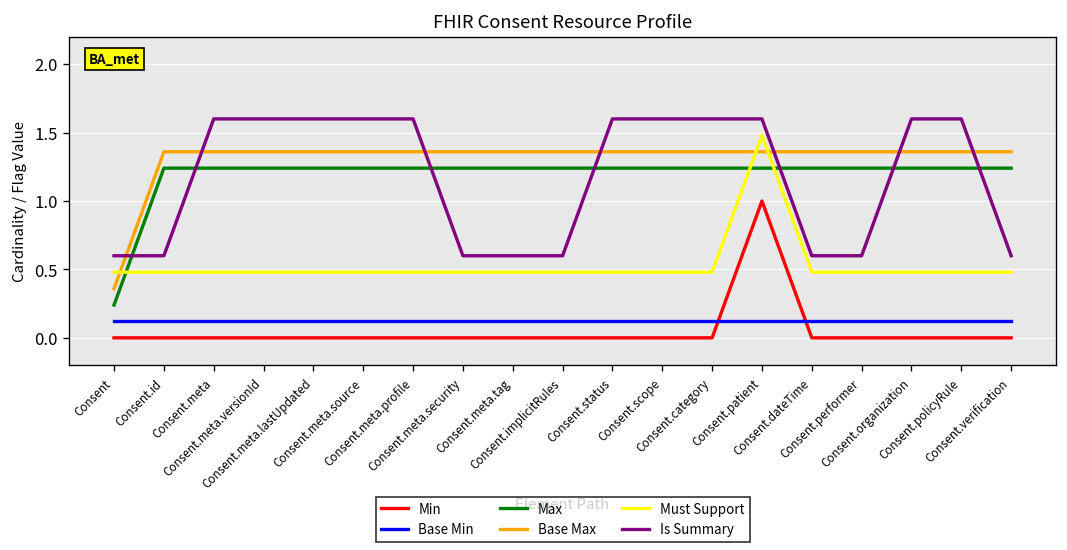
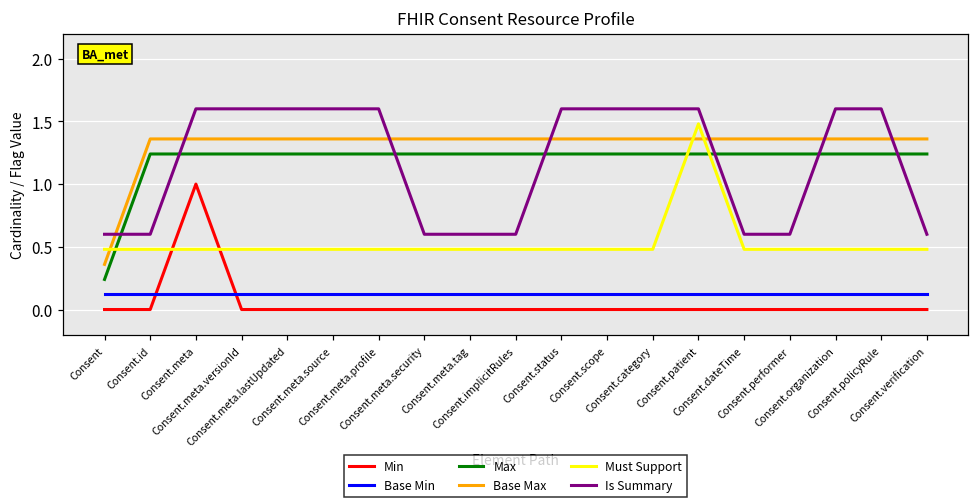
Min, Consent.meta: 0 -> 1
Min, Consent.patient: 1 -> 0
